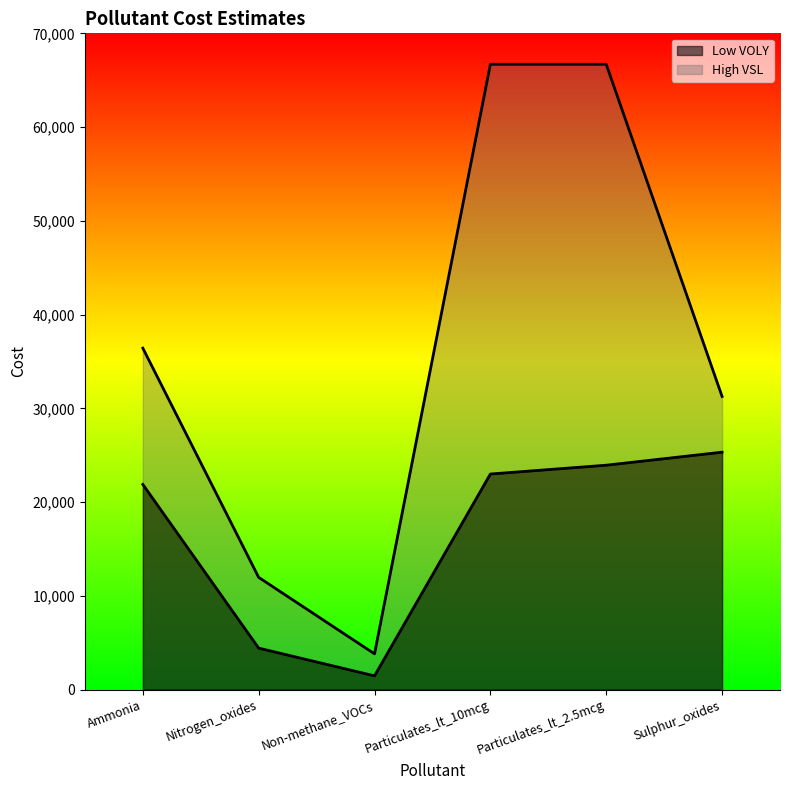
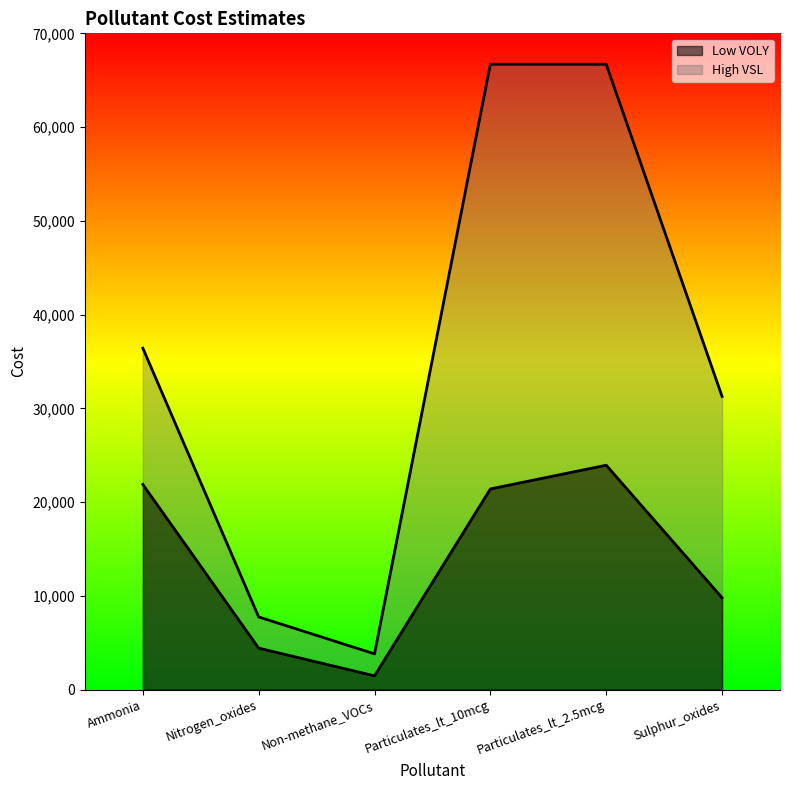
High VSL, Nitrogen_oxides: 12,000 -> 8,000
Low VOLY, Particulates_lt_10mcg: 23,000 -> 21,000
Low VOLY, Sulphur_oxides: 25,000 -> 10,000
